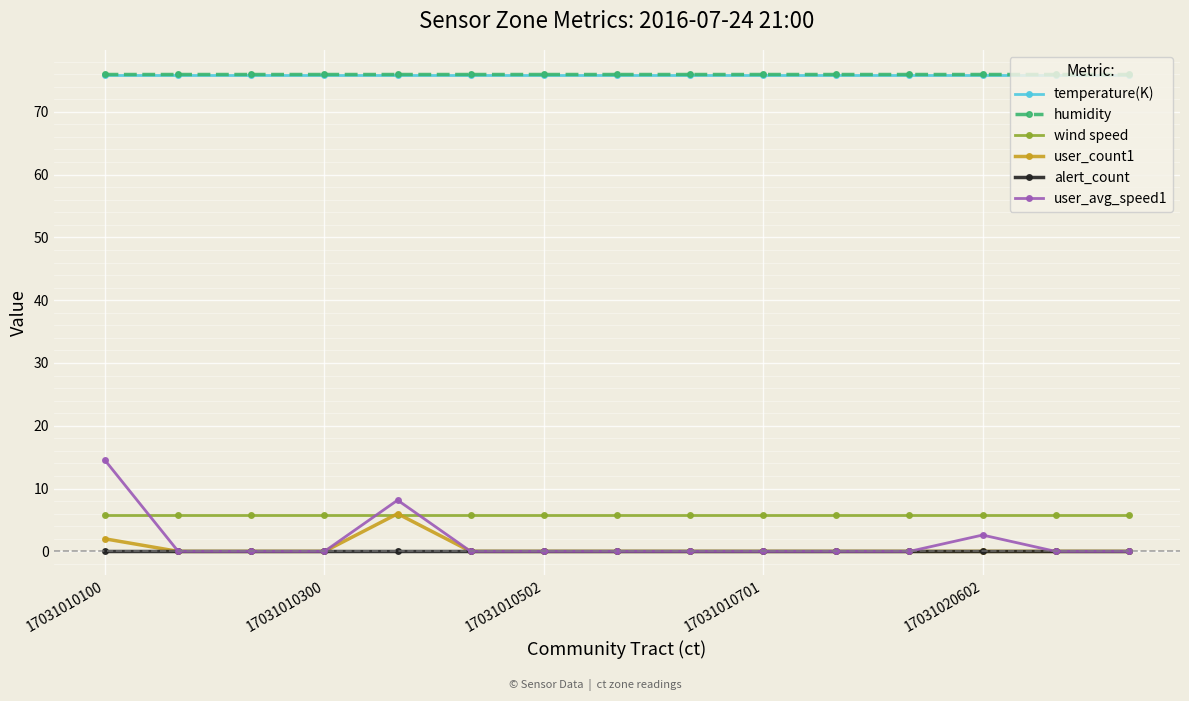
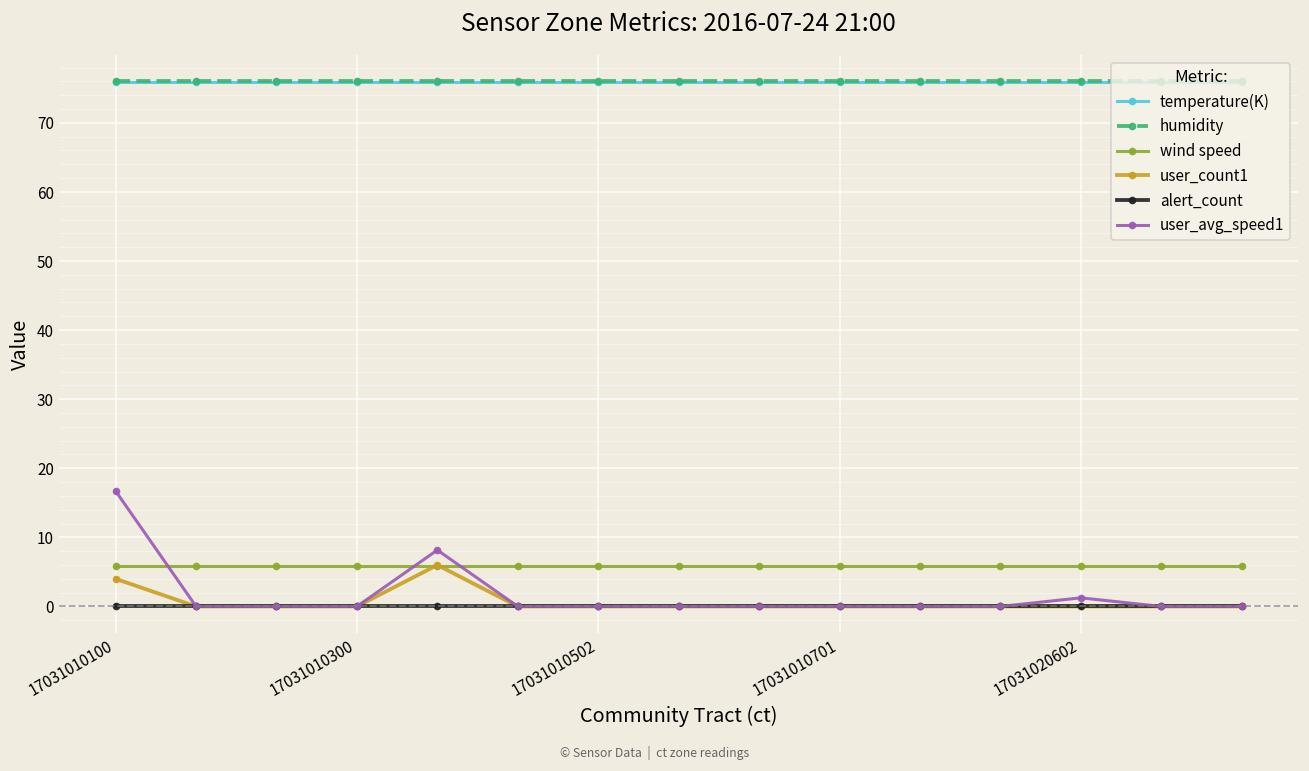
user_count1, 17031010100: 2 -> 4
user_avg_speed1, 17031010100: 14 -> 17
user_avg_speed1, 17031020602: 3 -> 1
